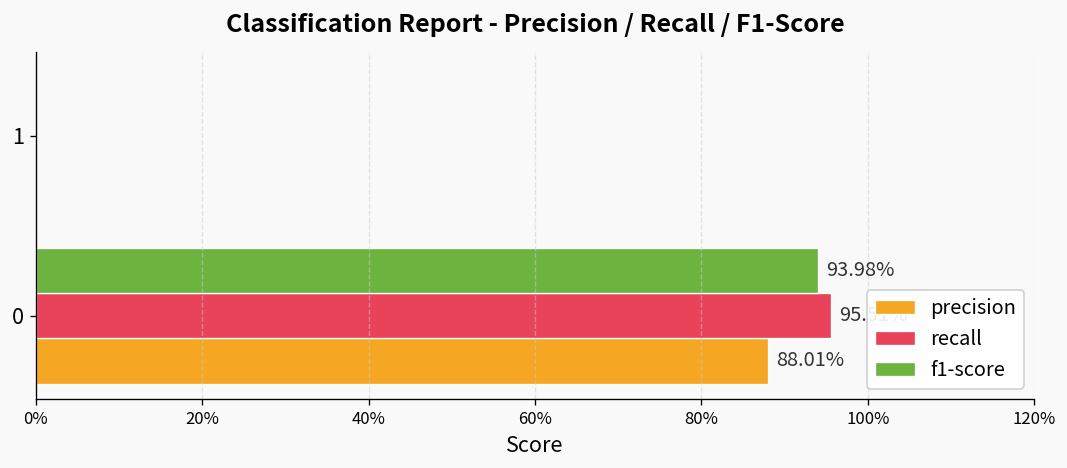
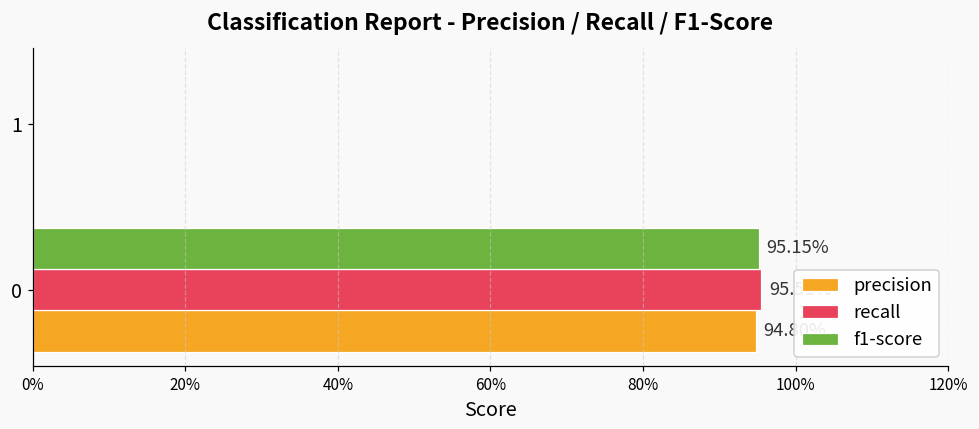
f1-score, 0: 93.98% -> 95.15%
precision, 0: 88% -> 95%
